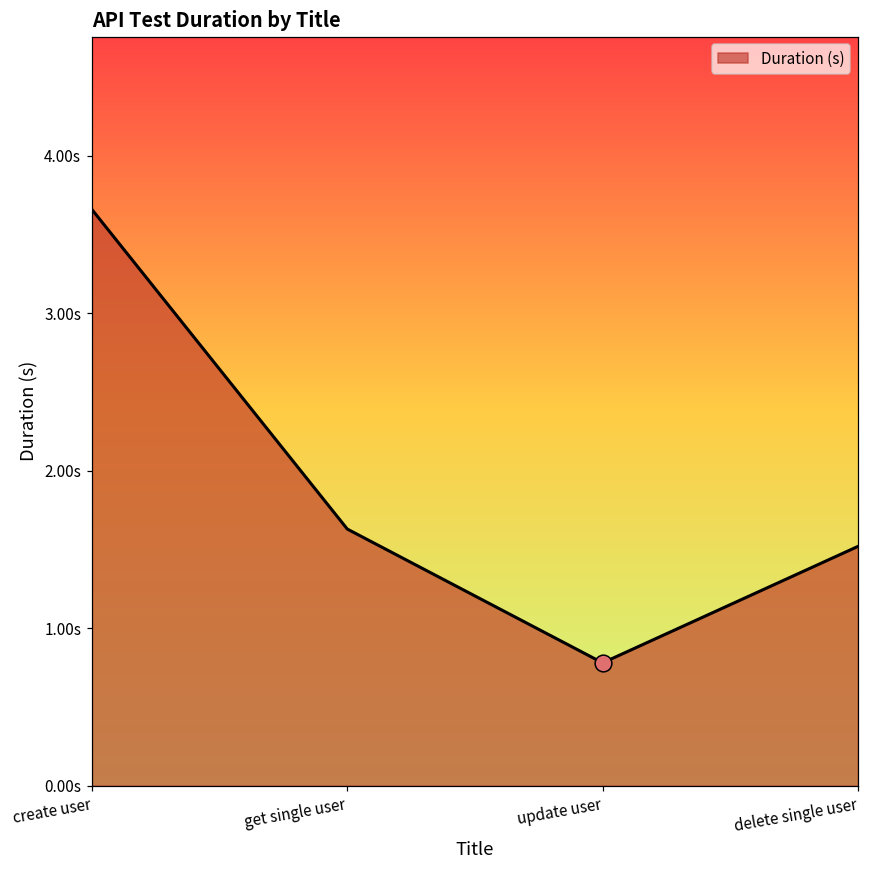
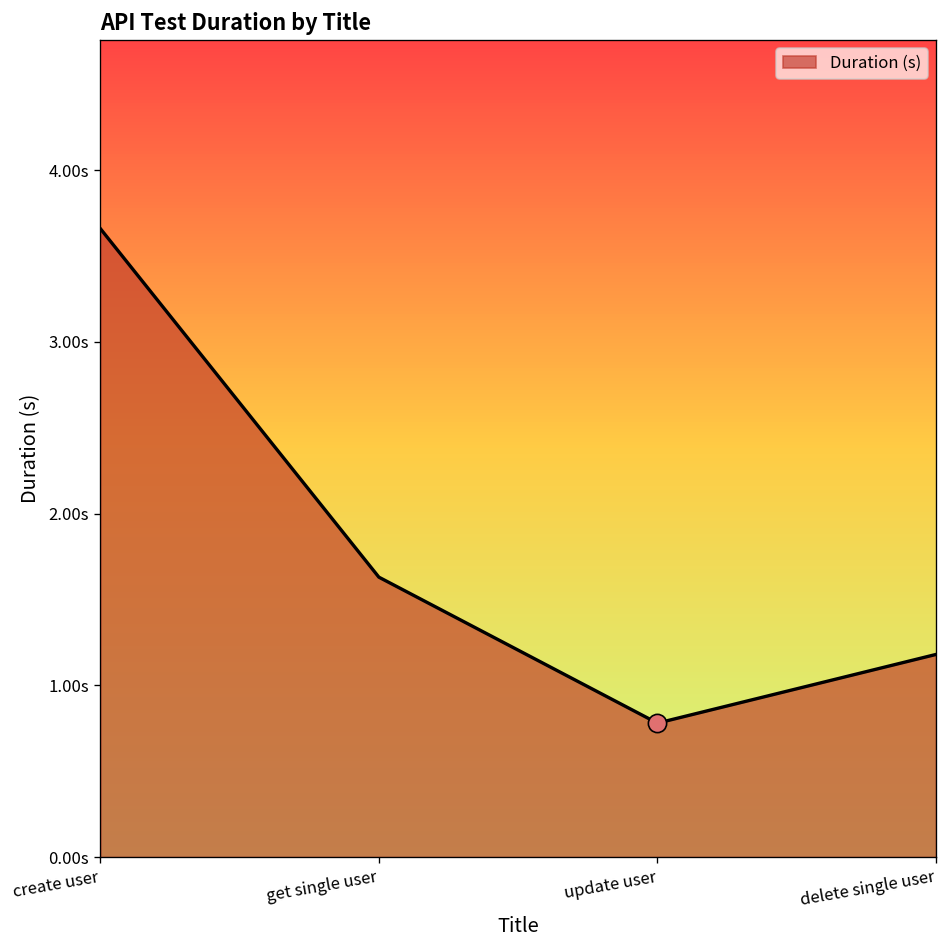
Duration (s), delete single user: 1.52s -> 1.18s
